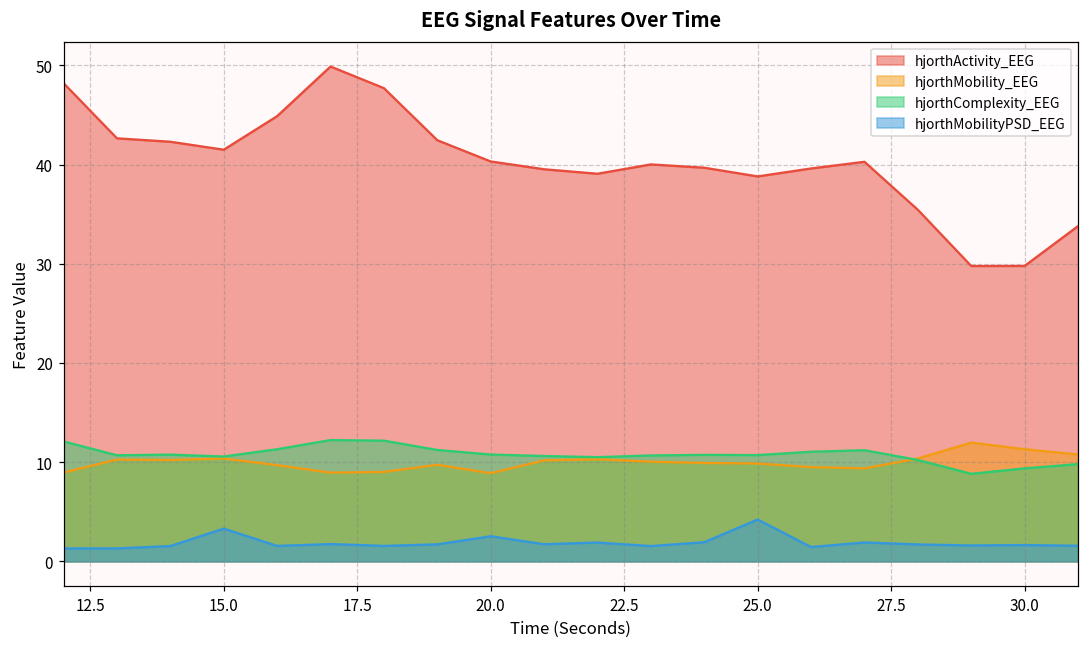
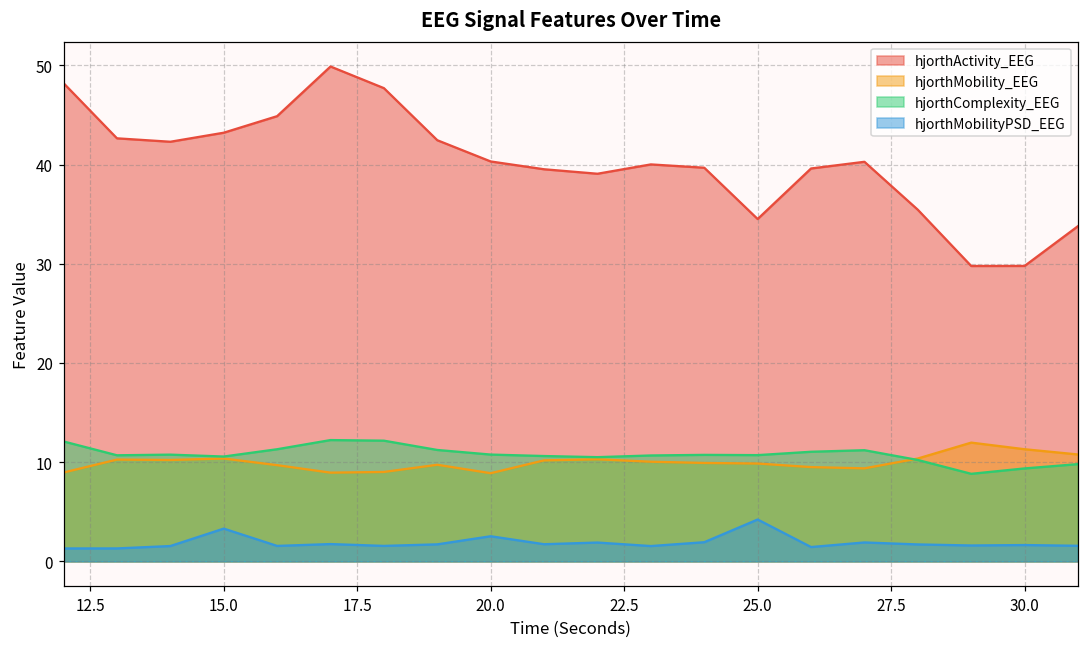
hjorthActivity_EEG, 15.0: 41 -> 43
hjorthActivity_EEG, 25.0: 39 -> 35
